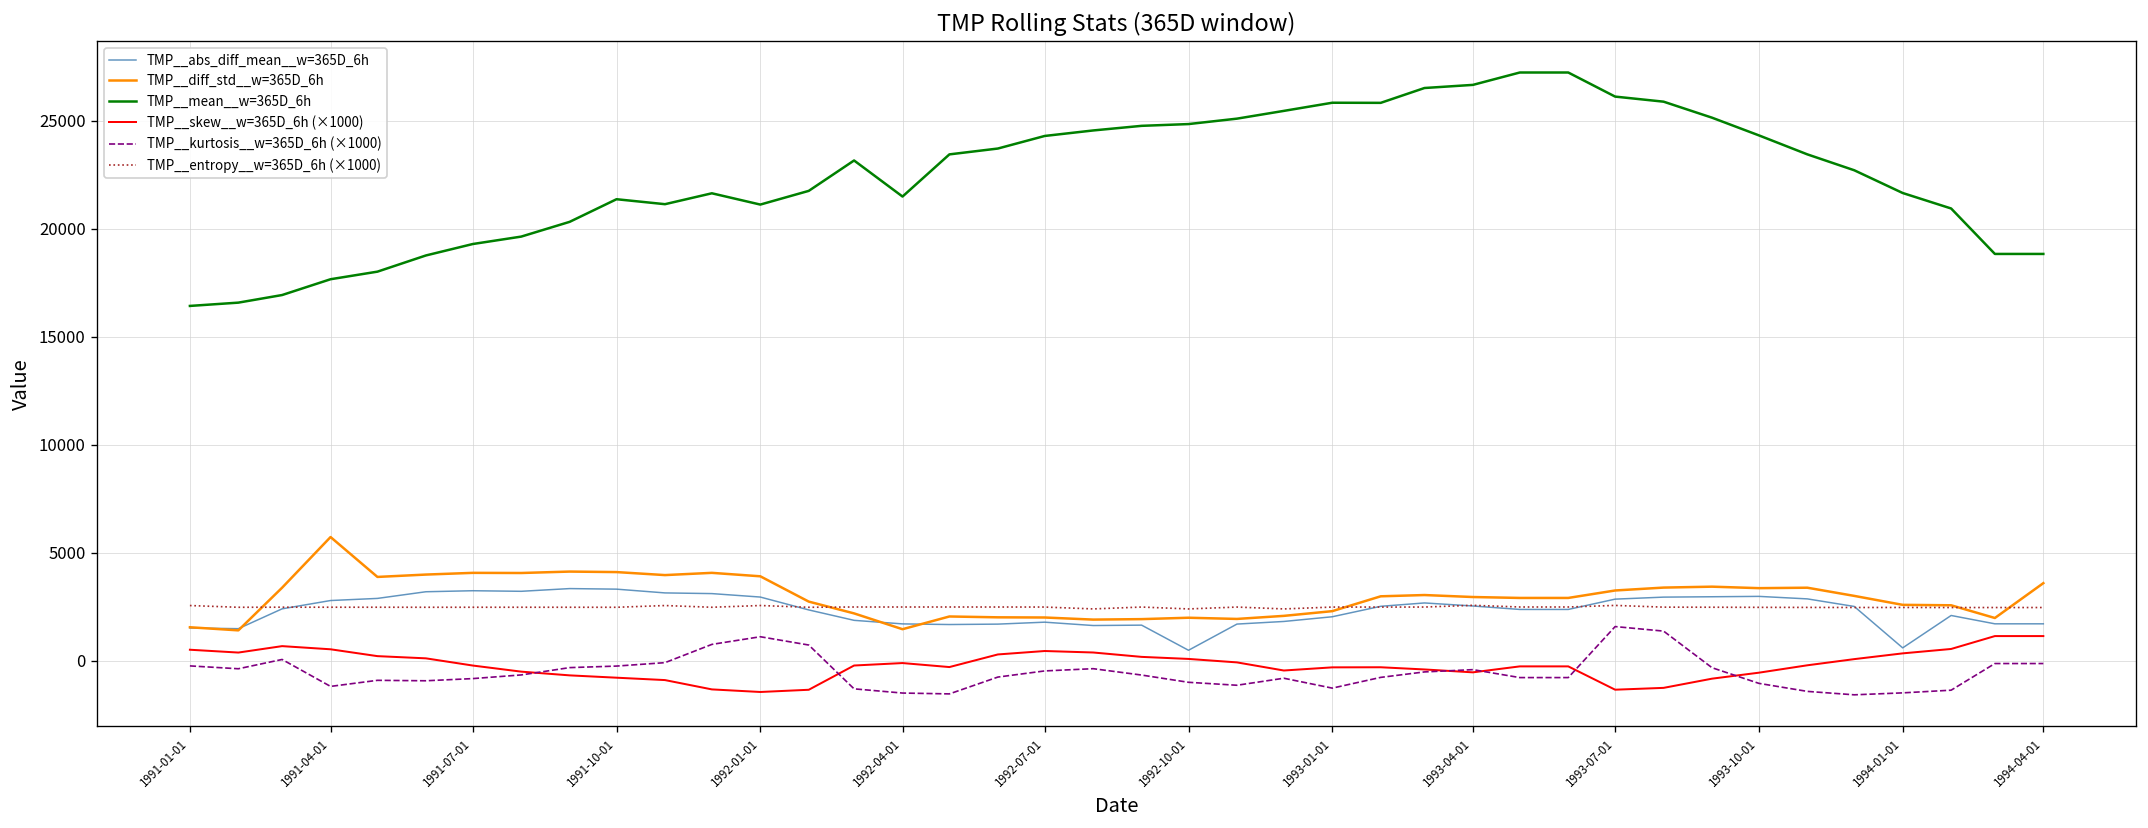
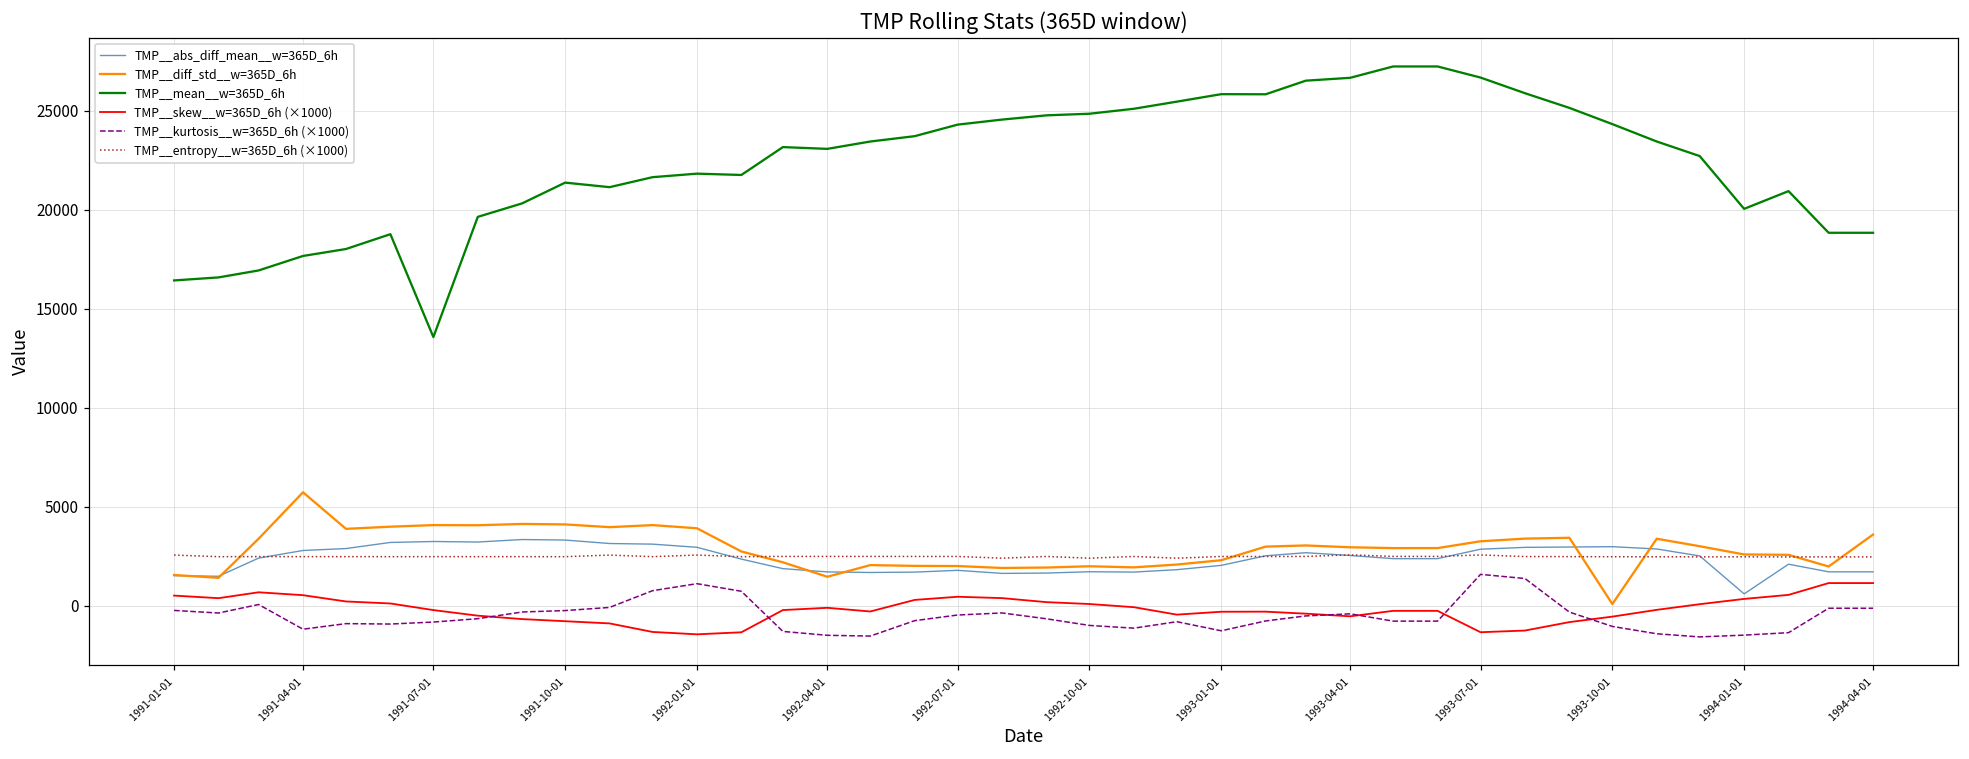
TMP__mean__w=365D_6h, 1991-07-01: 19300 -> 13600
TMP__mean__w=365D_6h, 1992-01-01: 21100 -> 21800
TMP__mean__w=365D_6h, 1992-04-01: 21500 -> 23100
TMP__abs_diff_mean__w=365D_6h, 1992-10-01: 500 -> 1700
TMP__mean__w=365D_6h, 1993-07-01: 26100 -> 26700
TMP__diff_std__w=365D_6h, 1993-10-01: 3400 -> 100
TMP__mean__w=365D_6h, 1994-01-01: 21700 -> 20000
